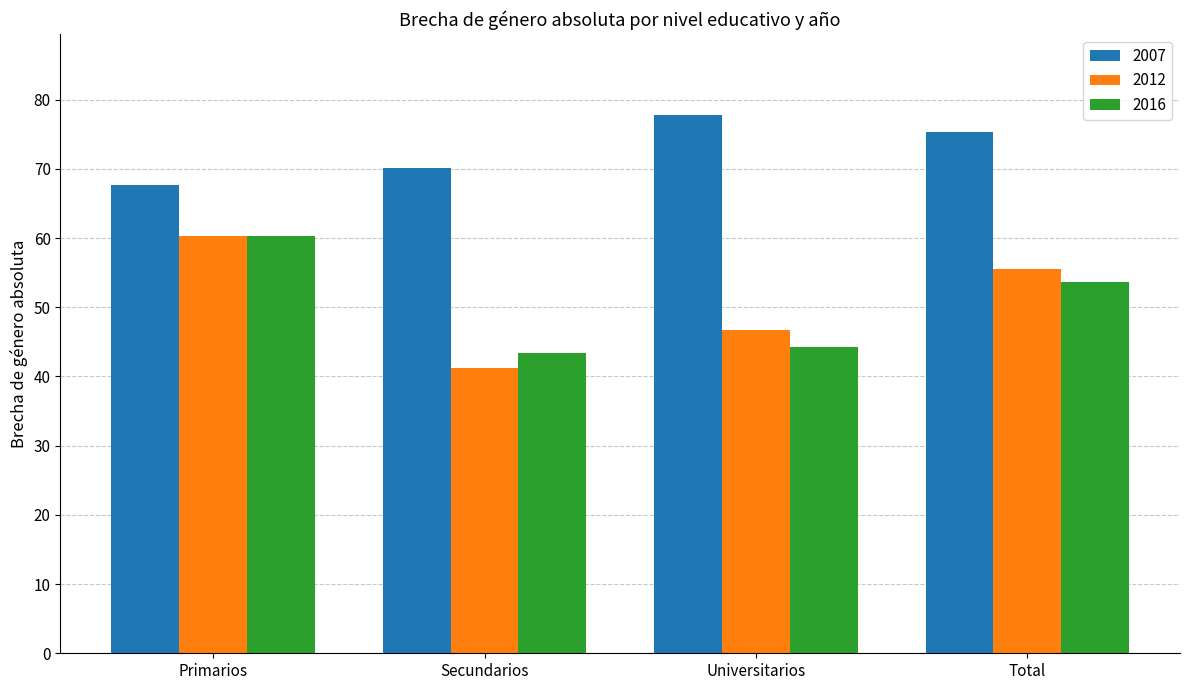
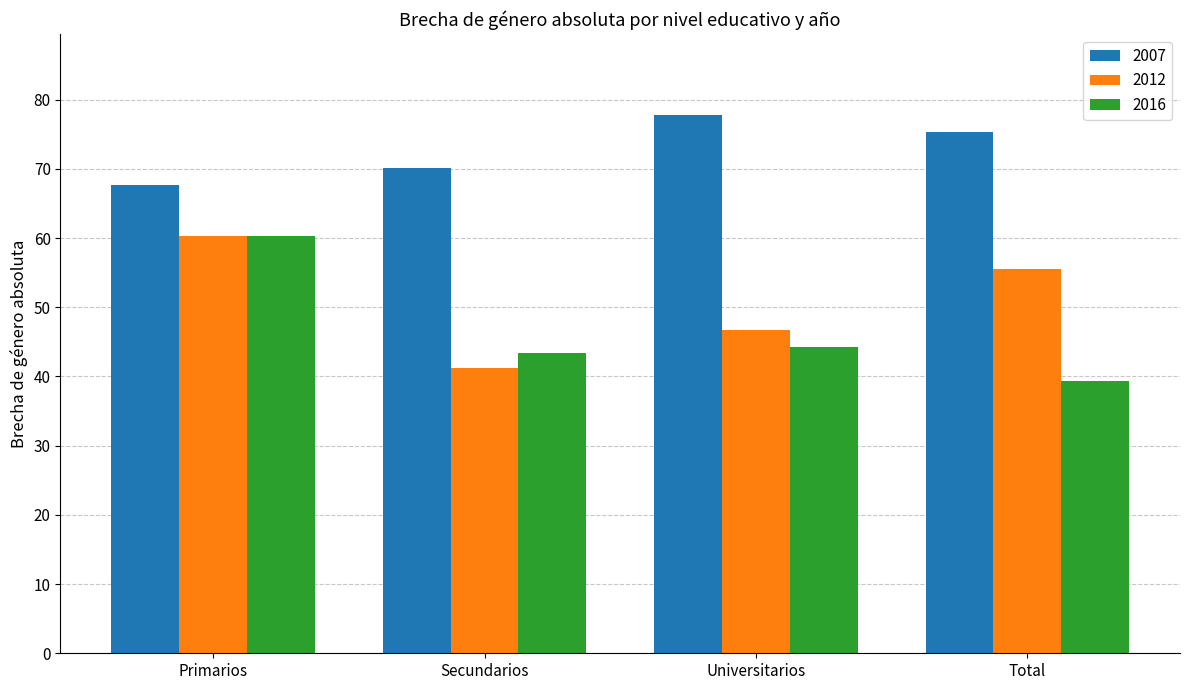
2016, Total: 54 -> 39
